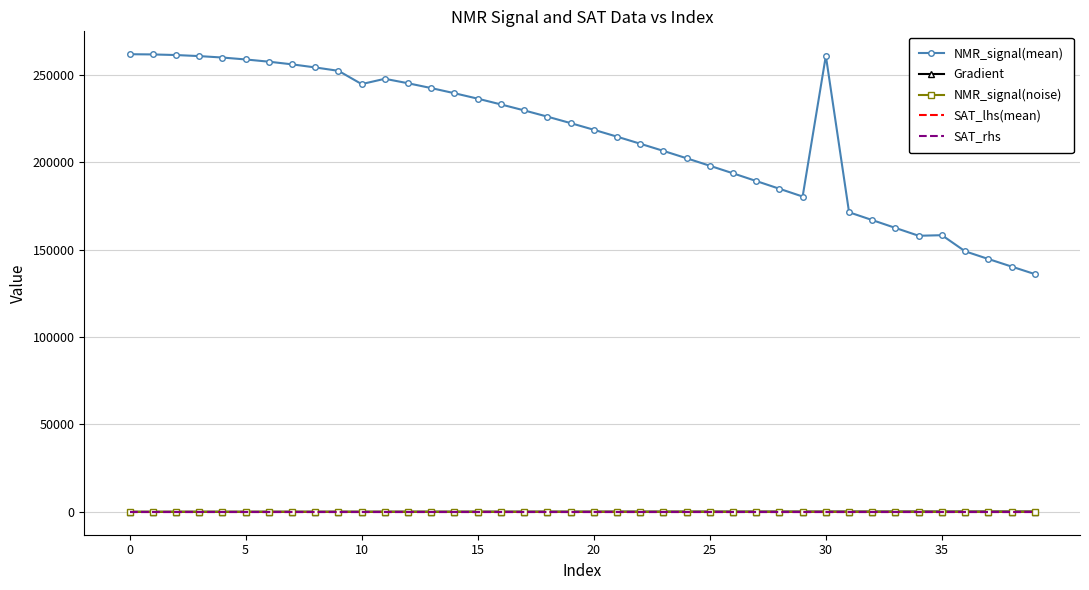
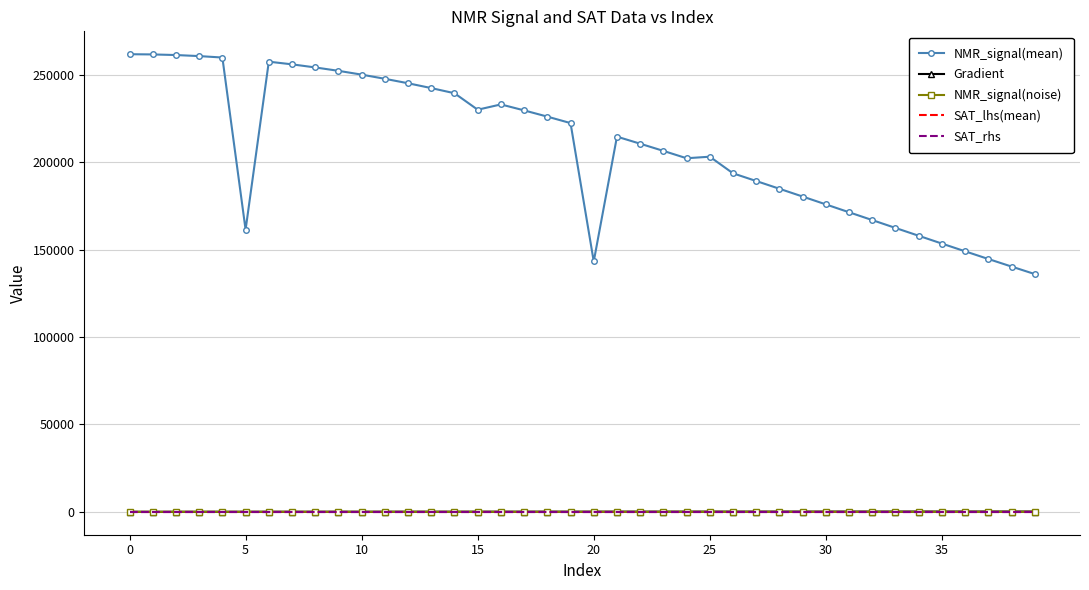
NMR_signal(mean), 5: 259000 -> 161000
NMR_signal(mean), 10: 245000 -> 250000
NMR_signal(mean), 15: 236000 -> 230000
NMR_signal(mean), 20: 219000 -> 143000
NMR_signal(mean), 25: 198000 -> 203000
NMR_signal(mean), 30: 261000 -> 176000
NMR_signal(mean), 35: 158000 -> 153000
